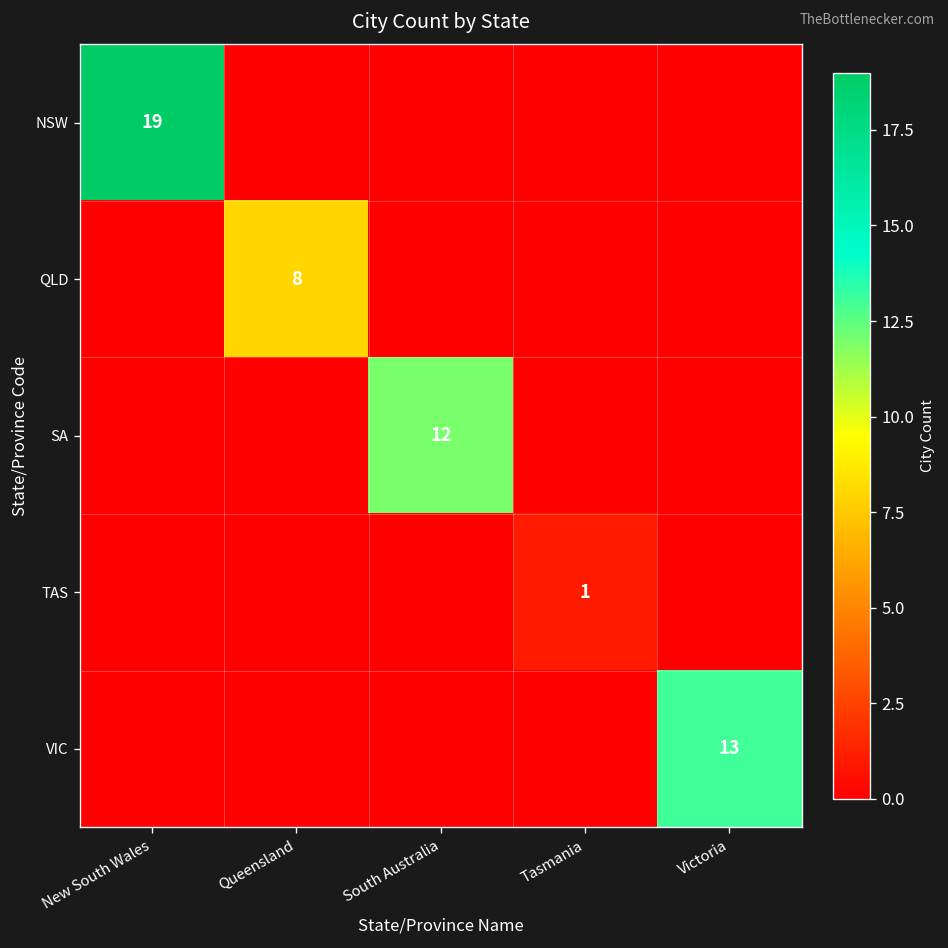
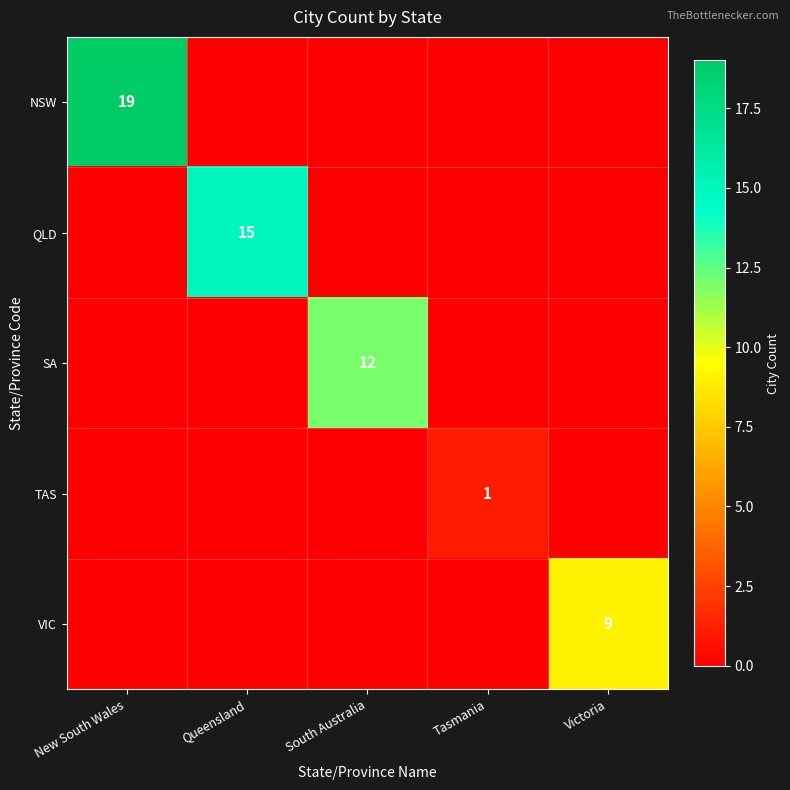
QLD, Queensland: 8 -> 15
VIC, Victoria: 13 -> 9
